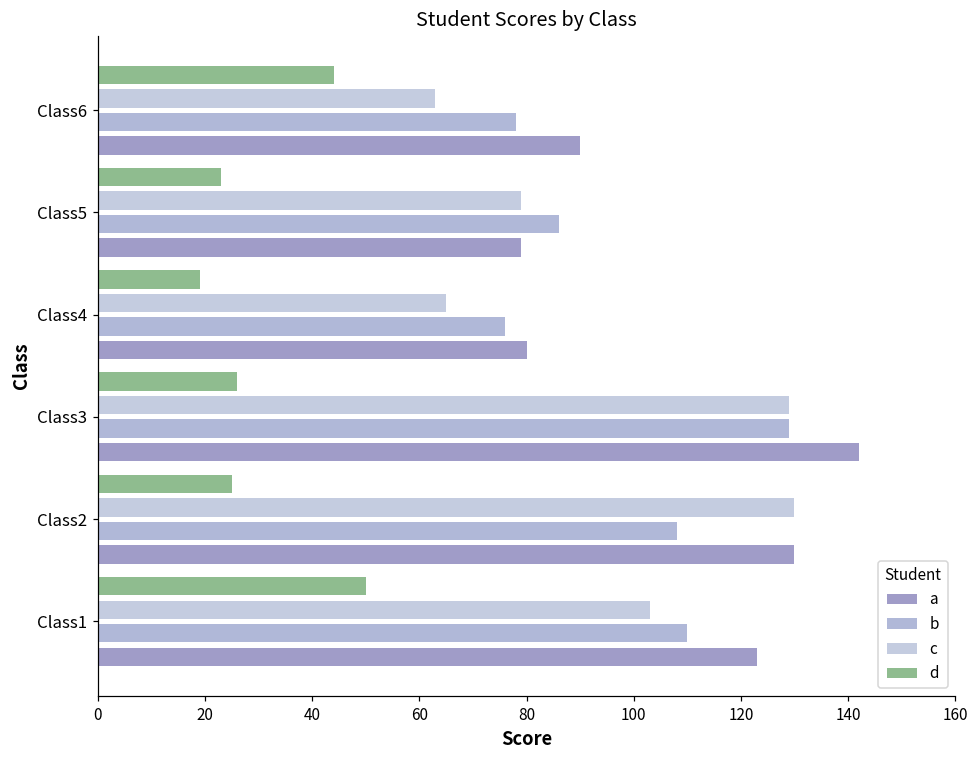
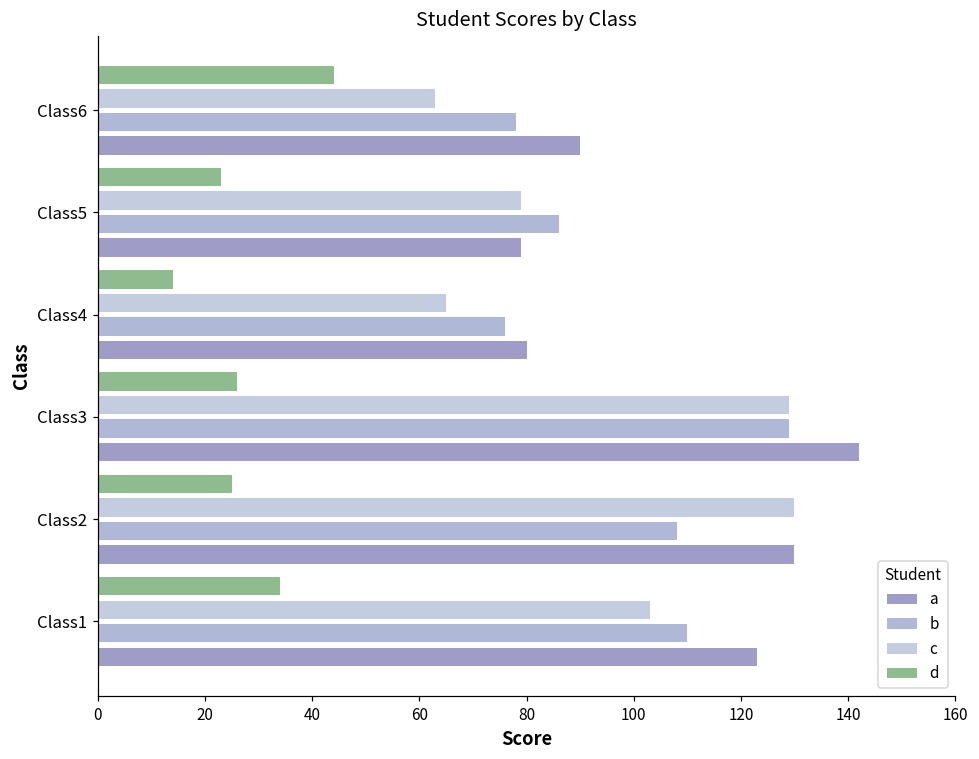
d, Class4: 19 -> 14
d, Class1: 50 -> 34
